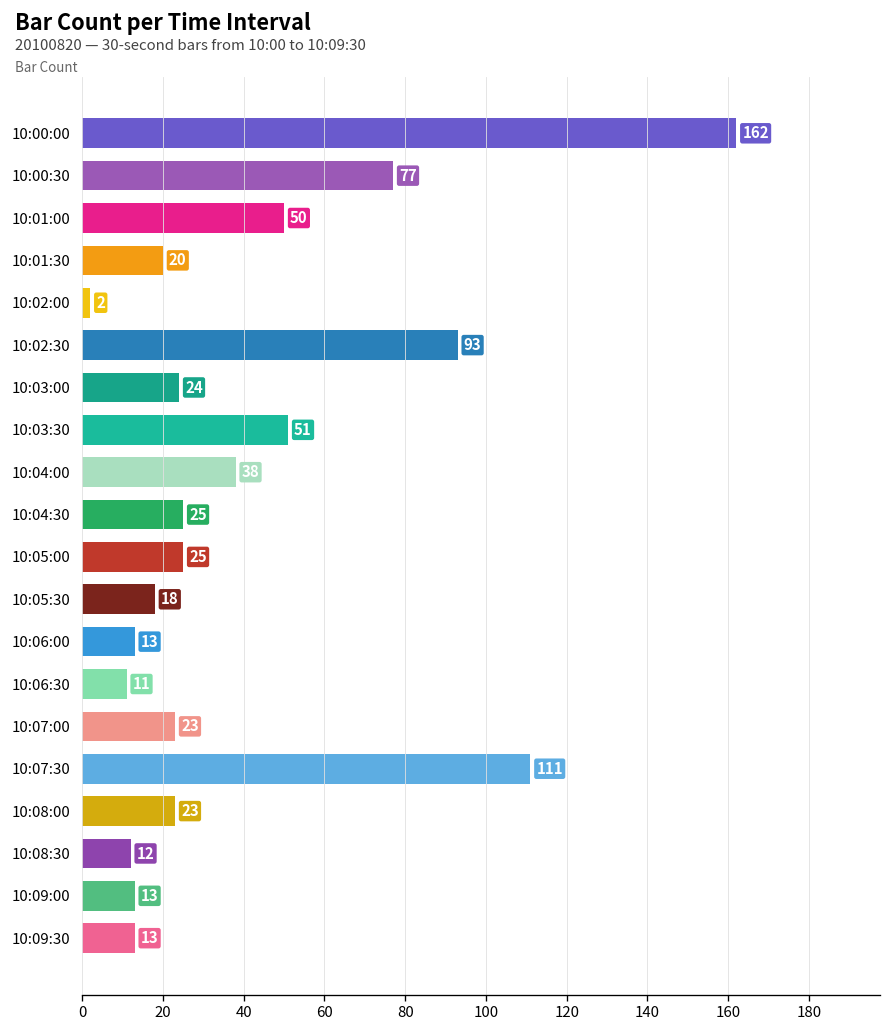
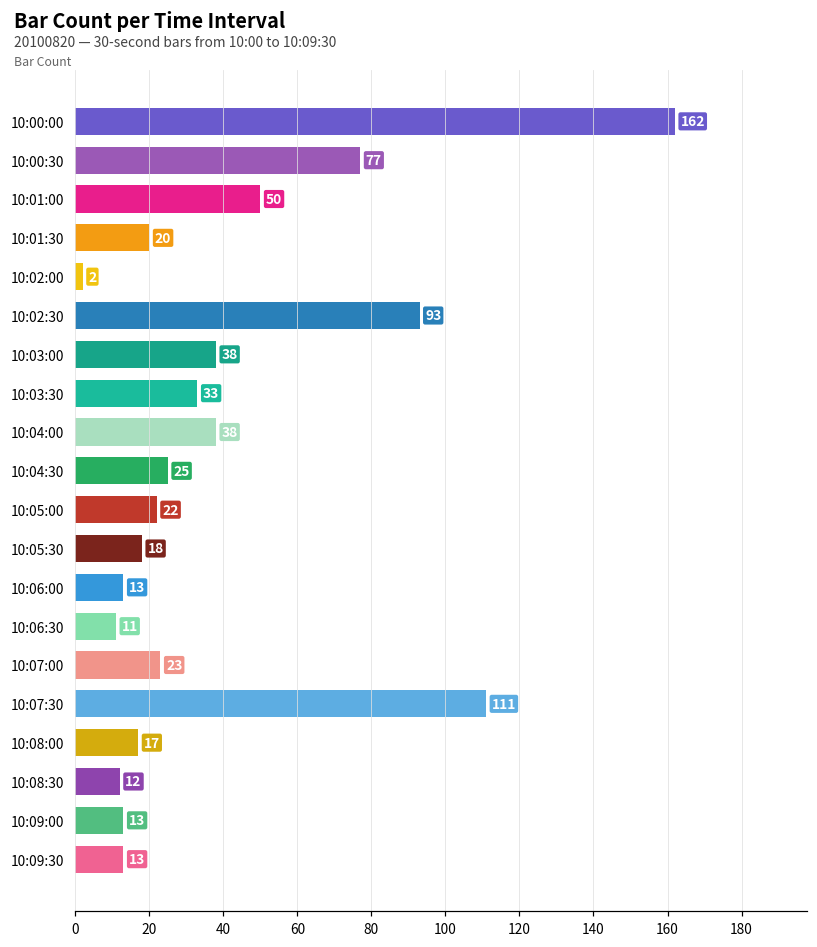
10:03:00: 24 -> 38
10:03:30: 51 -> 33
10:05:00: 25 -> 22
10:08:00: 23 -> 17
